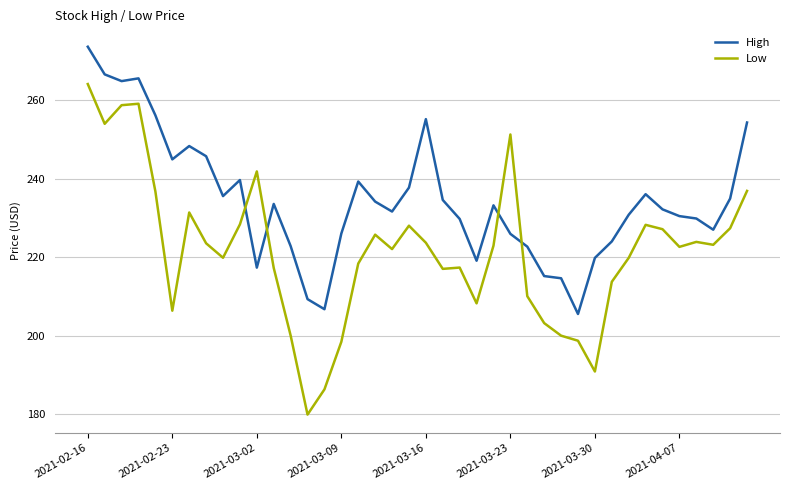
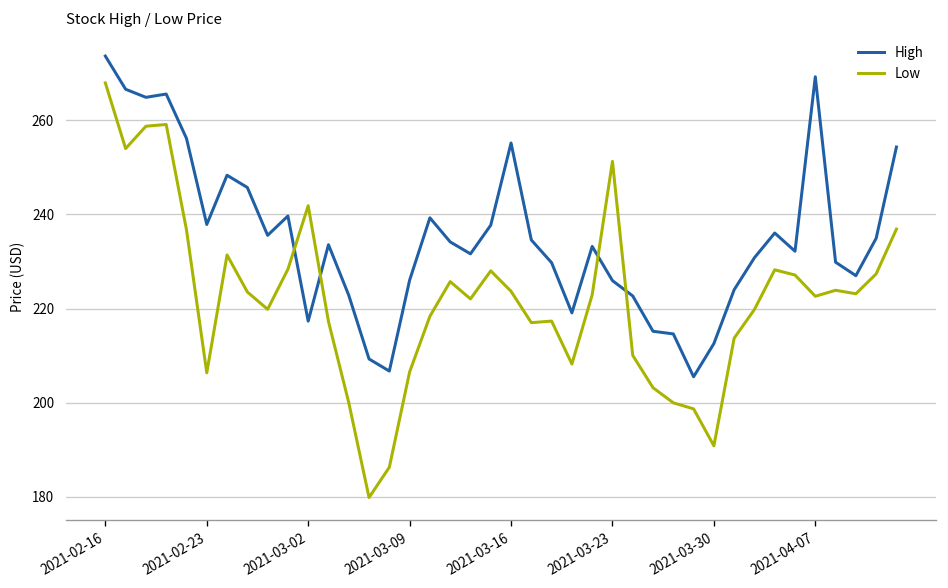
Low, 2021-02-16: 264 -> 268
High, 2021-02-23: 245 -> 238
Low, 2021-03-09: 198 -> 207
High, 2021-03-30: 220 -> 213
High, 2021-04-07: 230 -> 269
